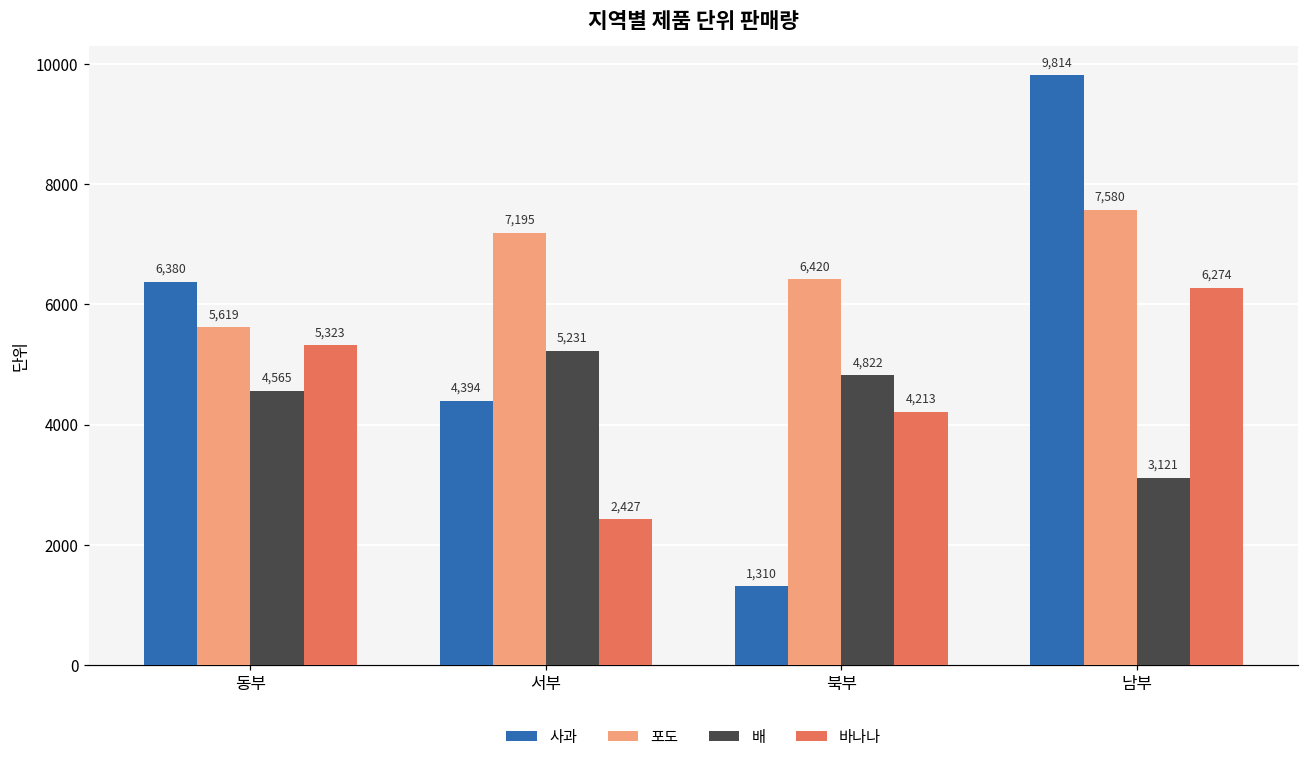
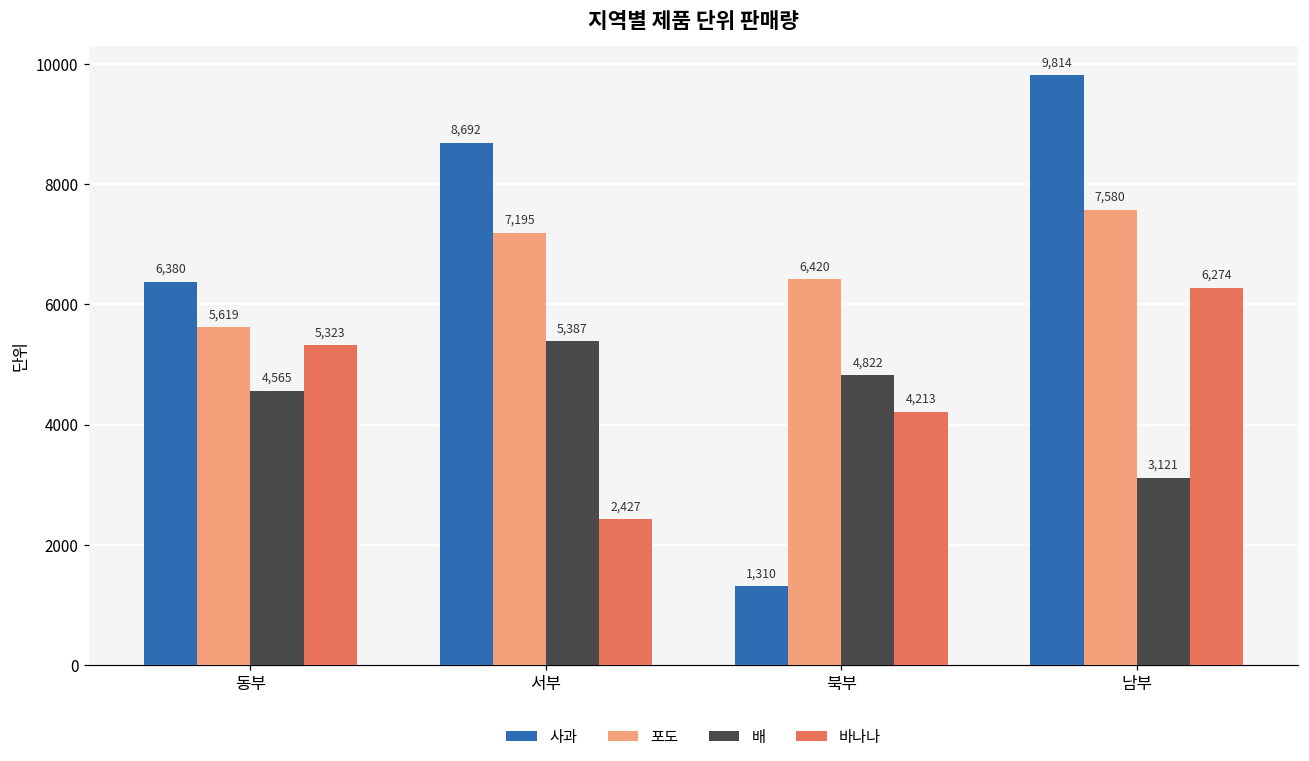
사과, 서부: 4,394 -> 8,692
배, 서부: 5,231 -> 5,387
